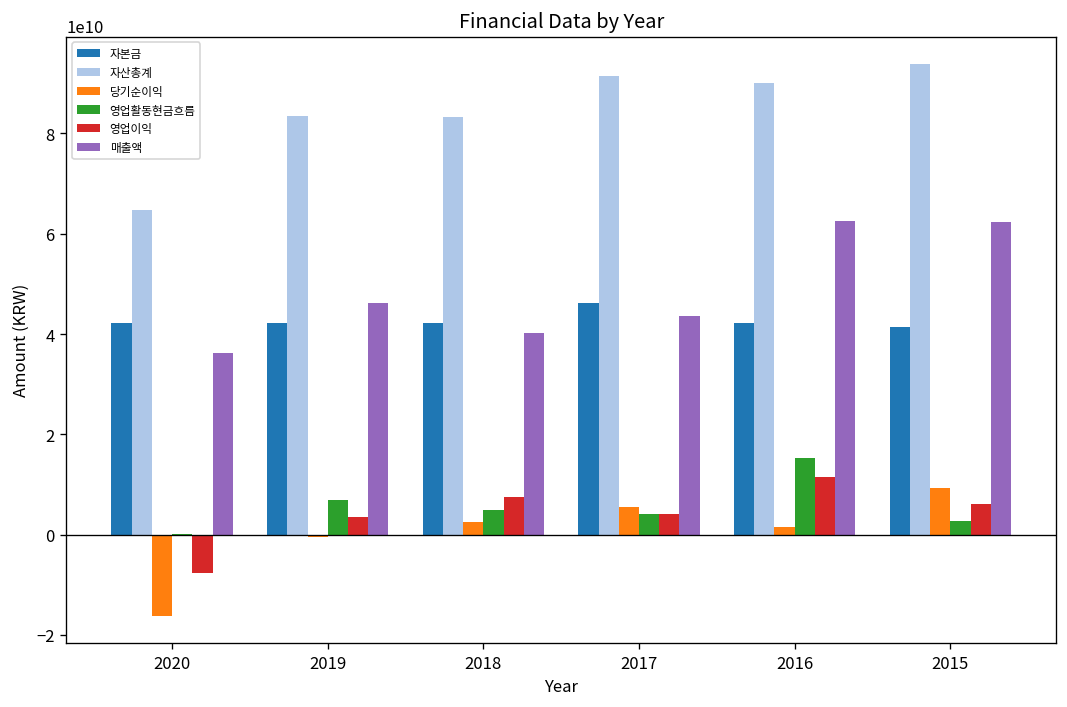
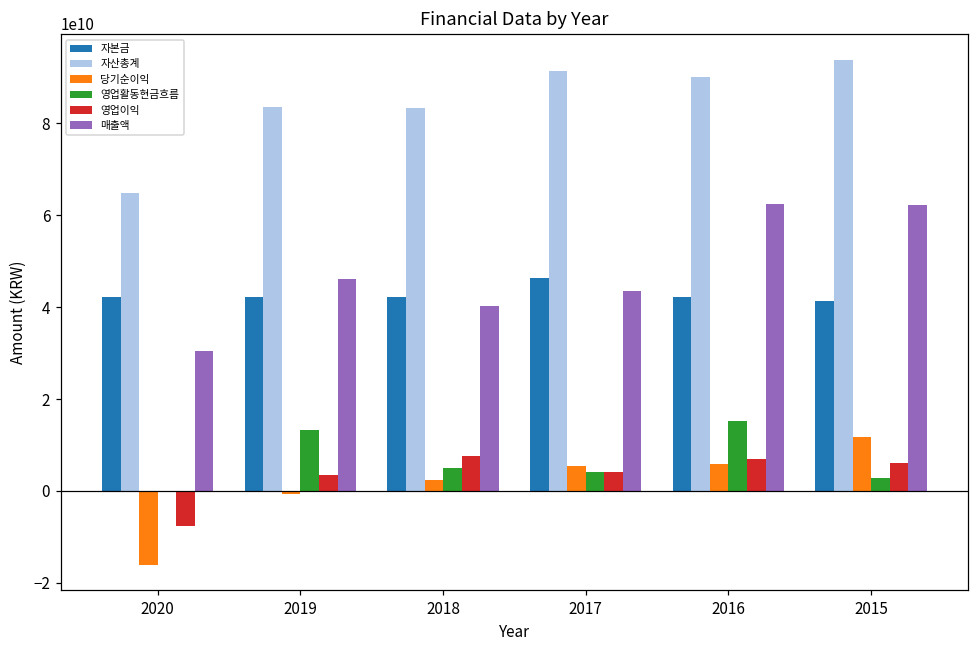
매출액, 2020: 36000000000 -> 30000000000
영업활동현금흐름, 2019: 7000000000 -> 13000000000
당기순이익, 2016: 2000000000 -> 6000000000
영업이익, 2016: 12000000000 -> 7000000000
당기순이익, 2015: 9000000000 -> 12000000000
